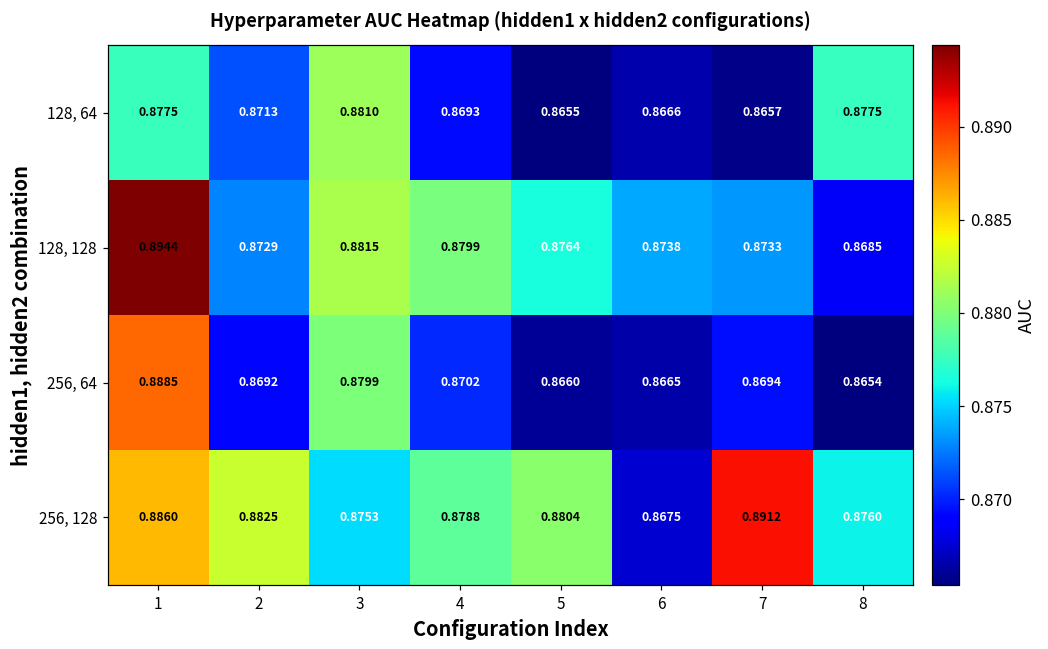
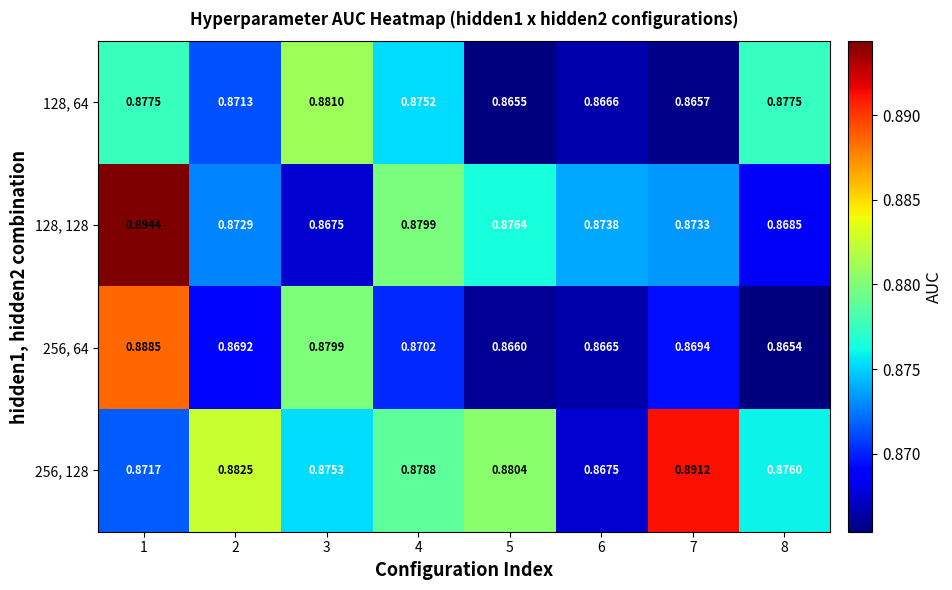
128, 64, 4: 0.8693 -> 0.8752
128, 128, 3: 0.8815 -> 0.8675
256, 128, 1: 0.8860 -> 0.8717
